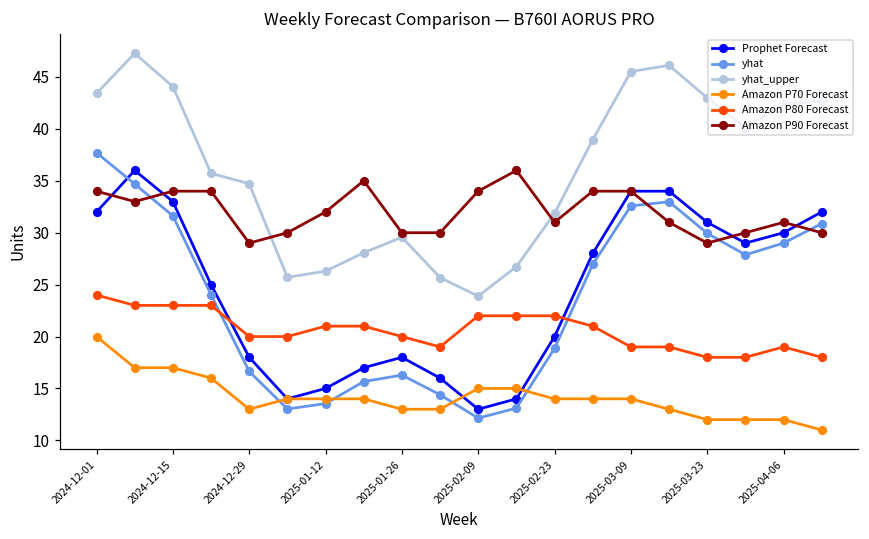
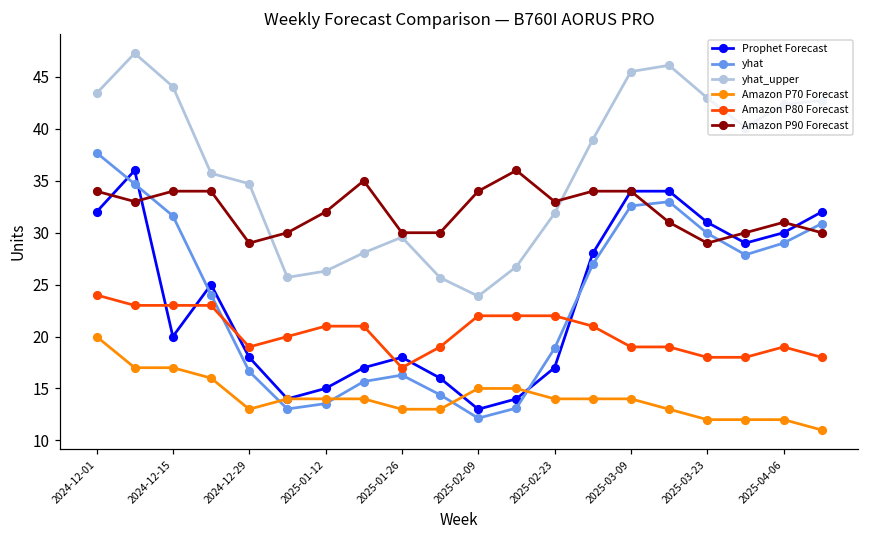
Prophet Forecast, 2024-12-15: 33 -> 20
Amazon P80 Forecast, 2024-12-29: 20 -> 19
Amazon P80 Forecast, 2025-01-26: 20 -> 17
Prophet Forecast, 2025-02-23: 20 -> 17
Amazon P90 Forecast, 2025-02-23: 31 -> 33
